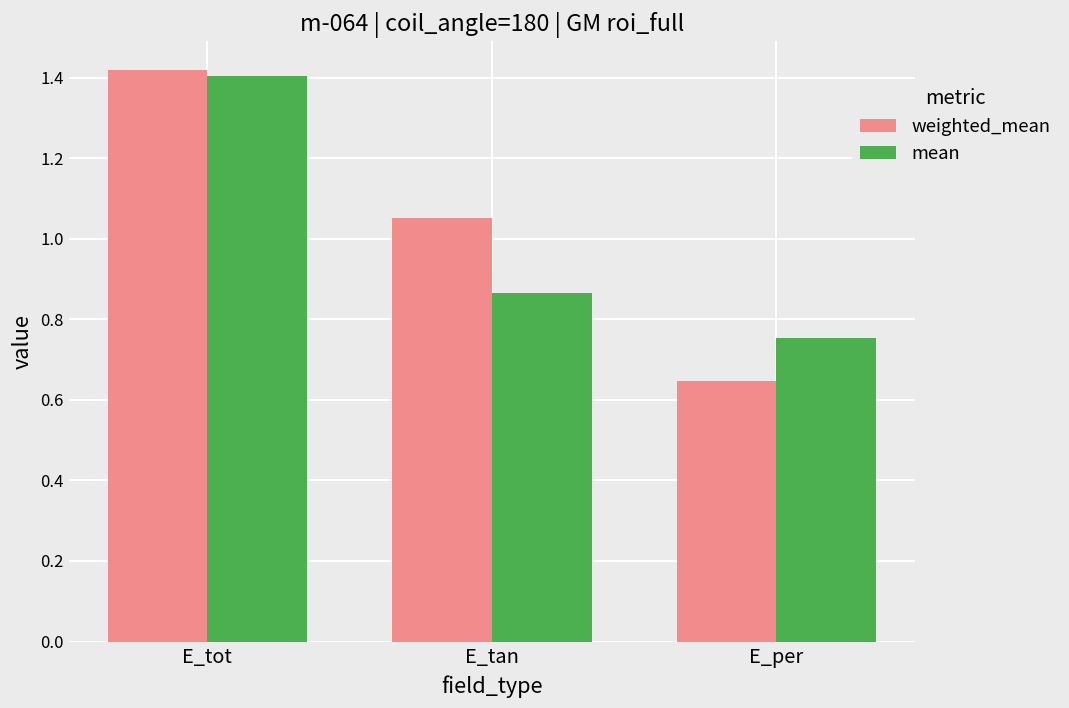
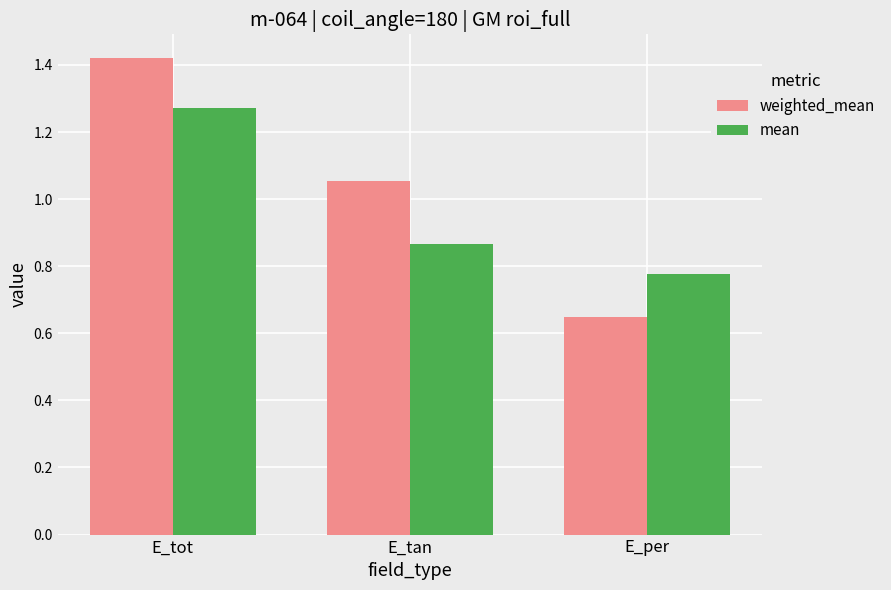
mean, E_tot: 1.40 -> 1.27
mean, E_per: 0.75 -> 0.78
